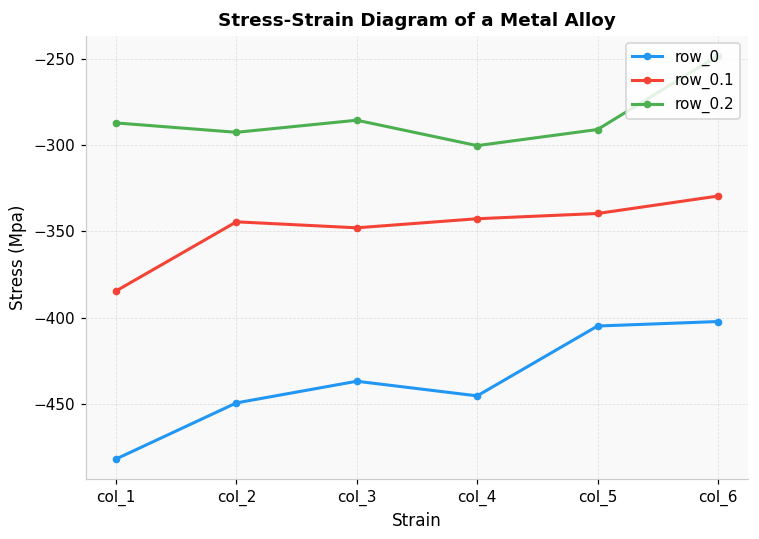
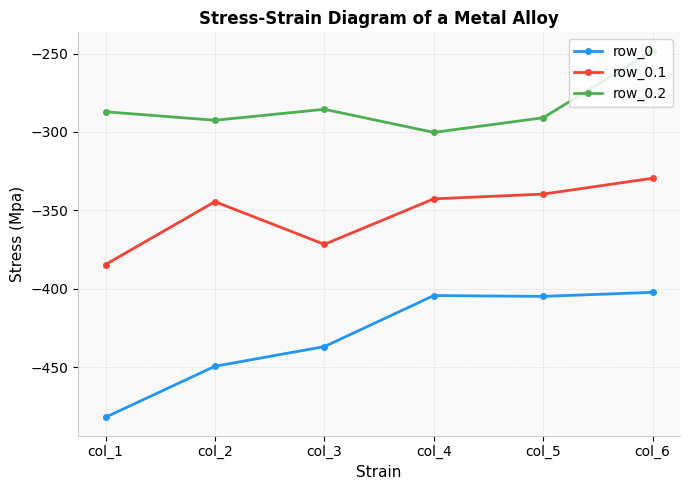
row_0.1, col_3: -348 -> -372
row_0, col_4: -445 -> -404
